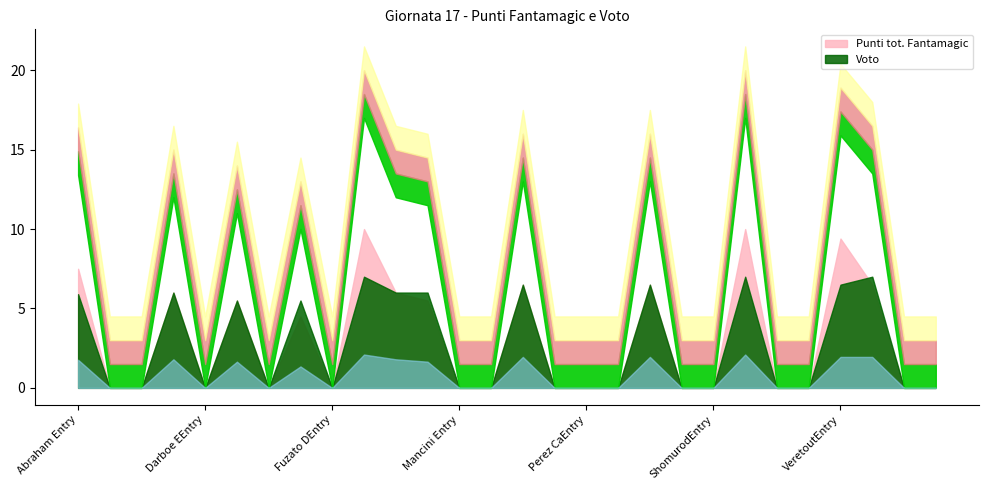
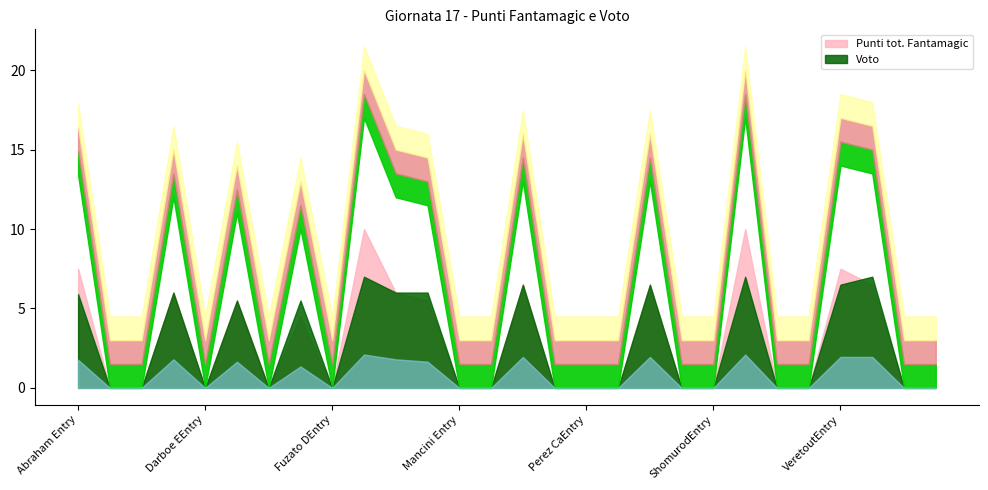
Punti tot. Fantamagic, VeretoutEntry: 9.4 -> 7.5
